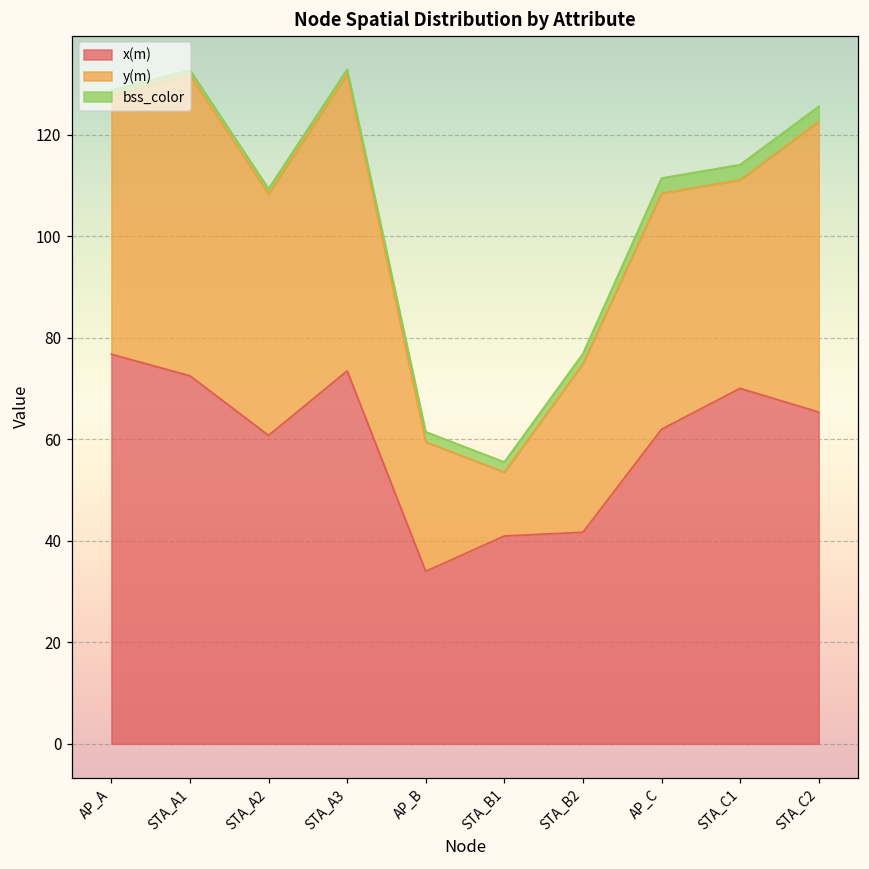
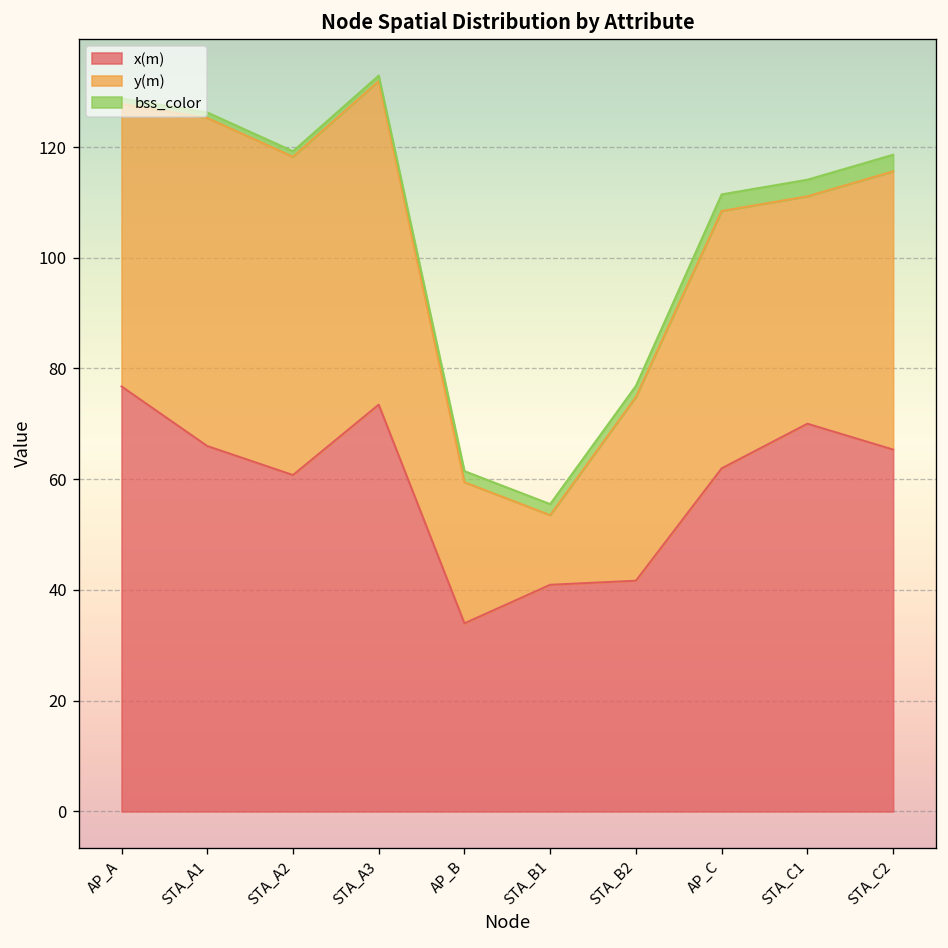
x(m), STA_A1: 73 -> 66
y(m), STA_A2: 48 -> 57
y(m), STA_C2: 57 -> 50
